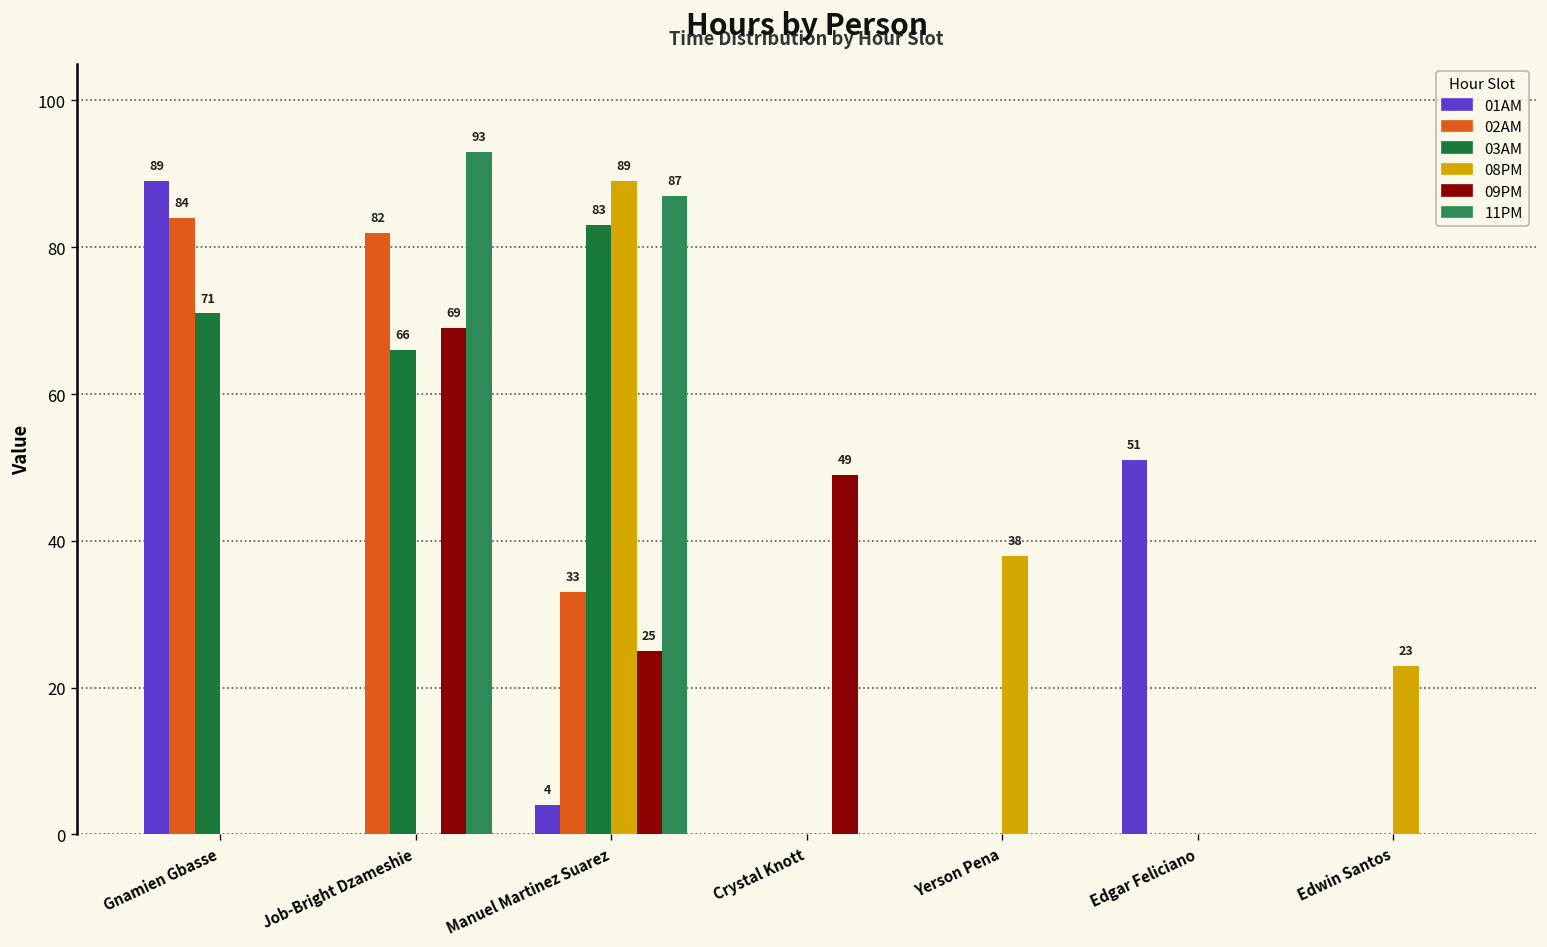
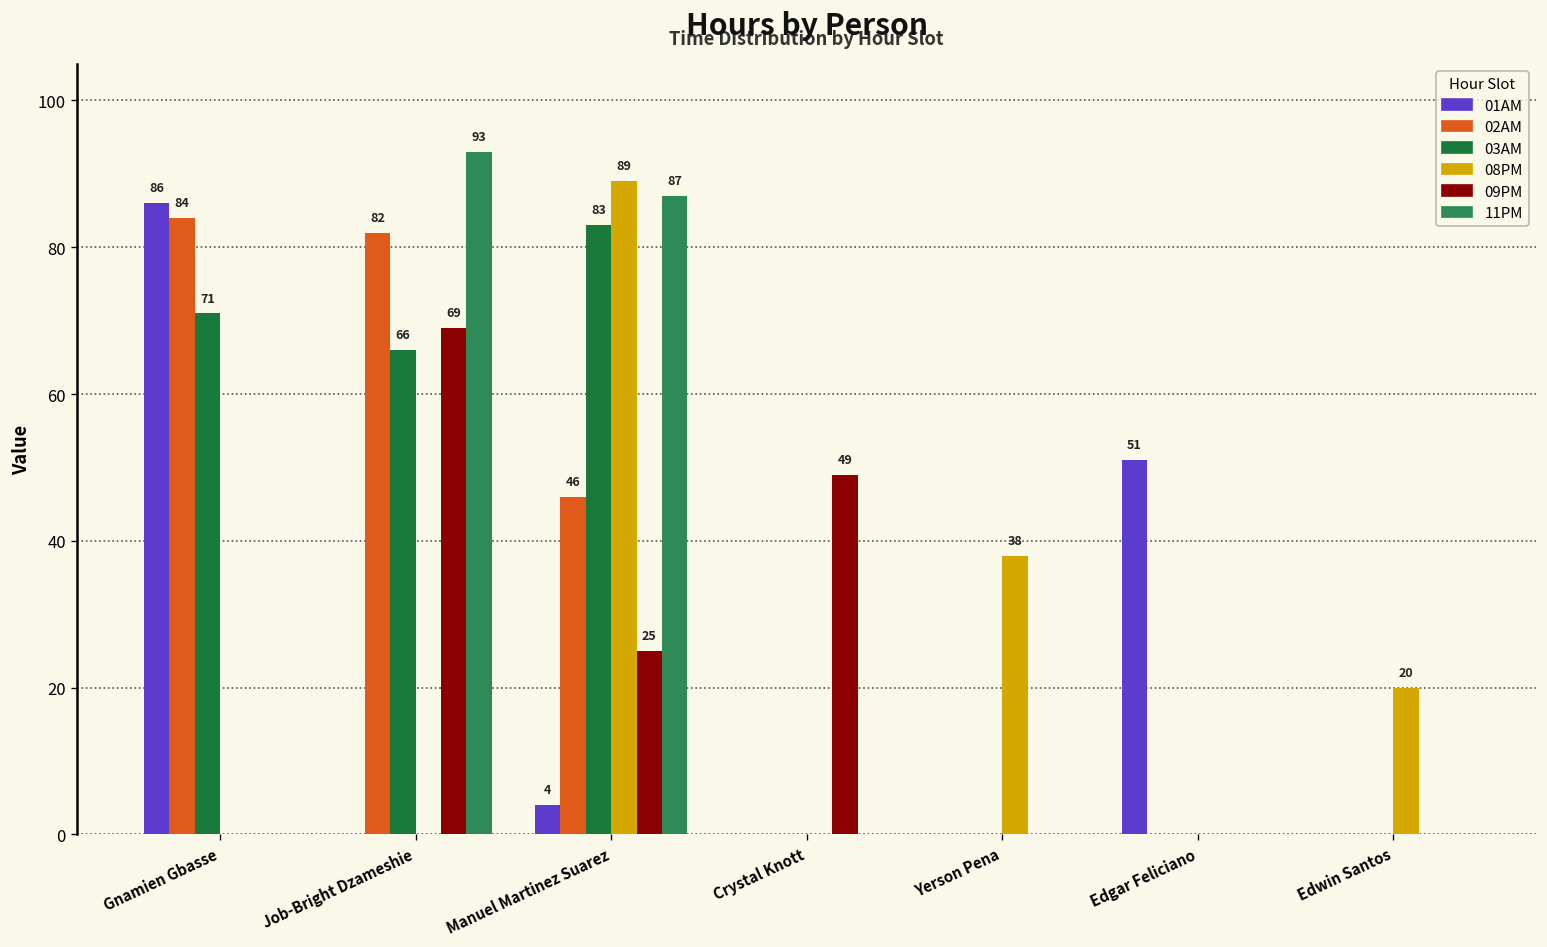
01AM, Gnamien Gbasse: 89 -> 86
02AM, Manuel Martinez Suarez: 33 -> 46
08PM, Edwin Santos: 23 -> 20
